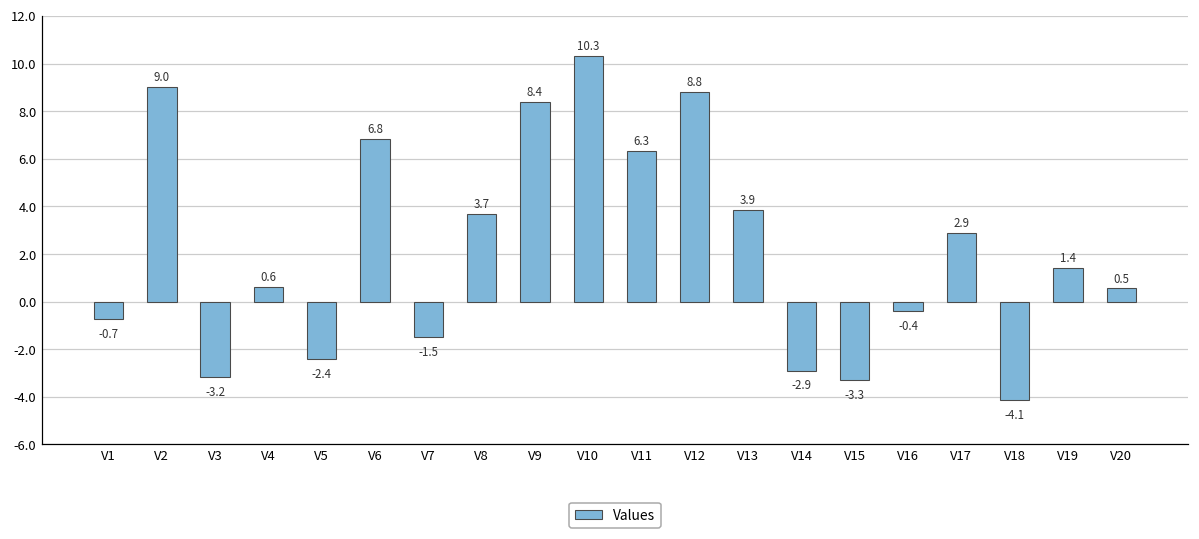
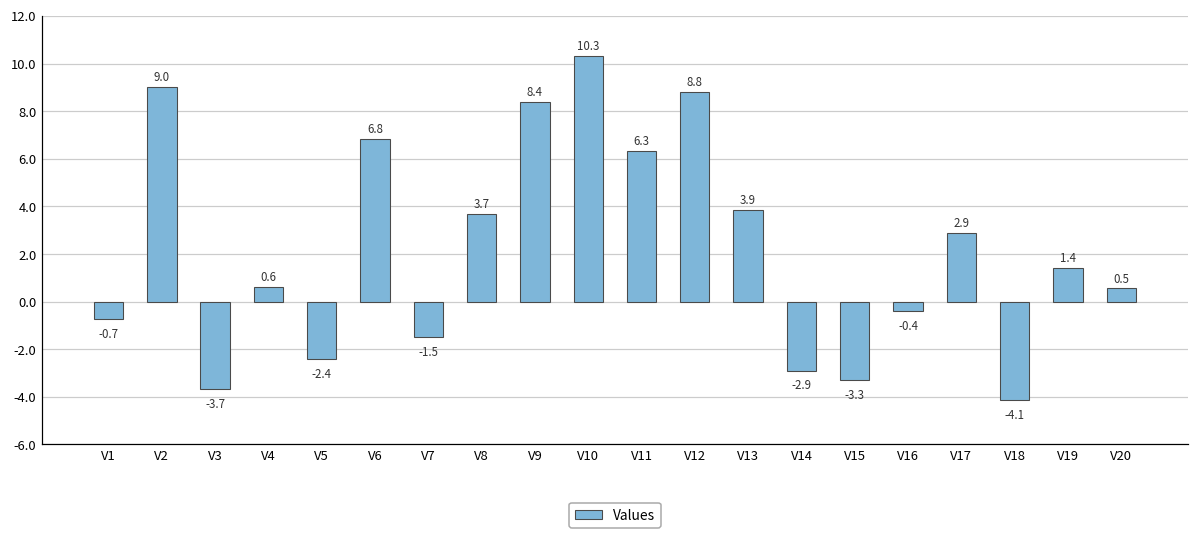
V3: -3.2 -> -3.7
